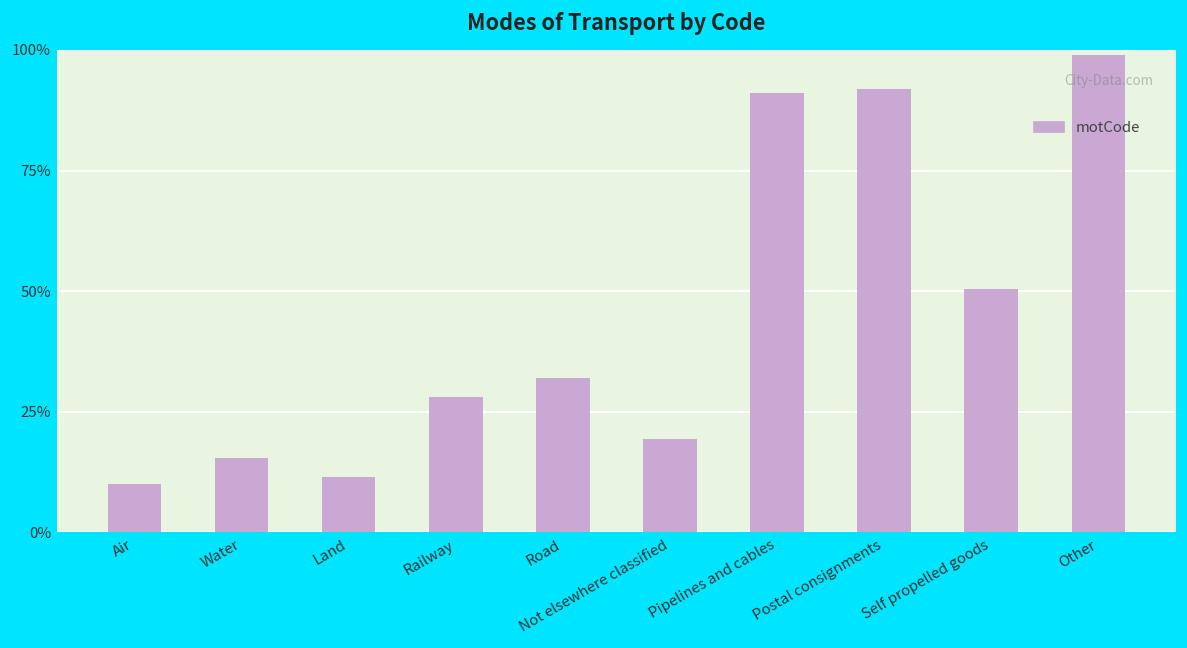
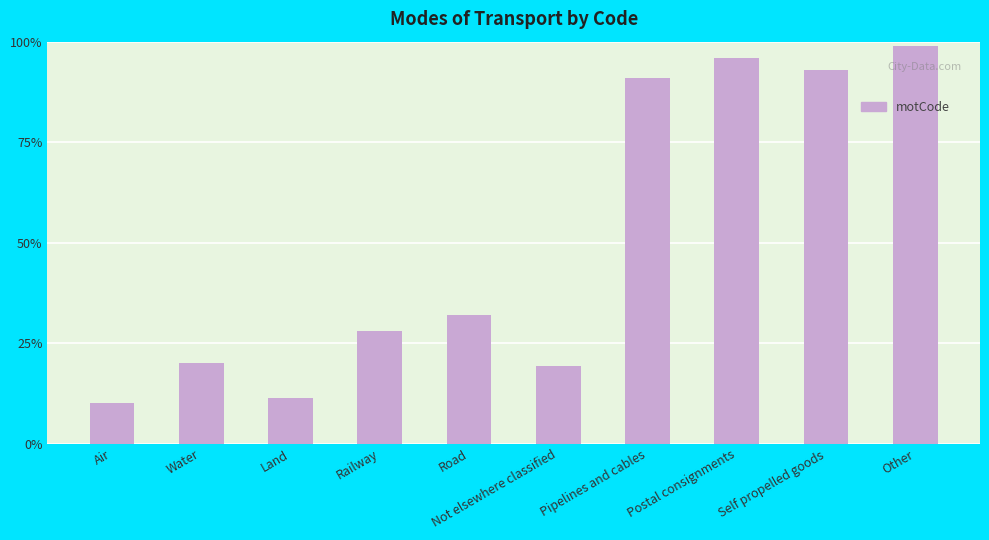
Water: 15% -> 20%
Postal consignments: 92% -> 96%
Self propelled goods: 50% -> 93%
